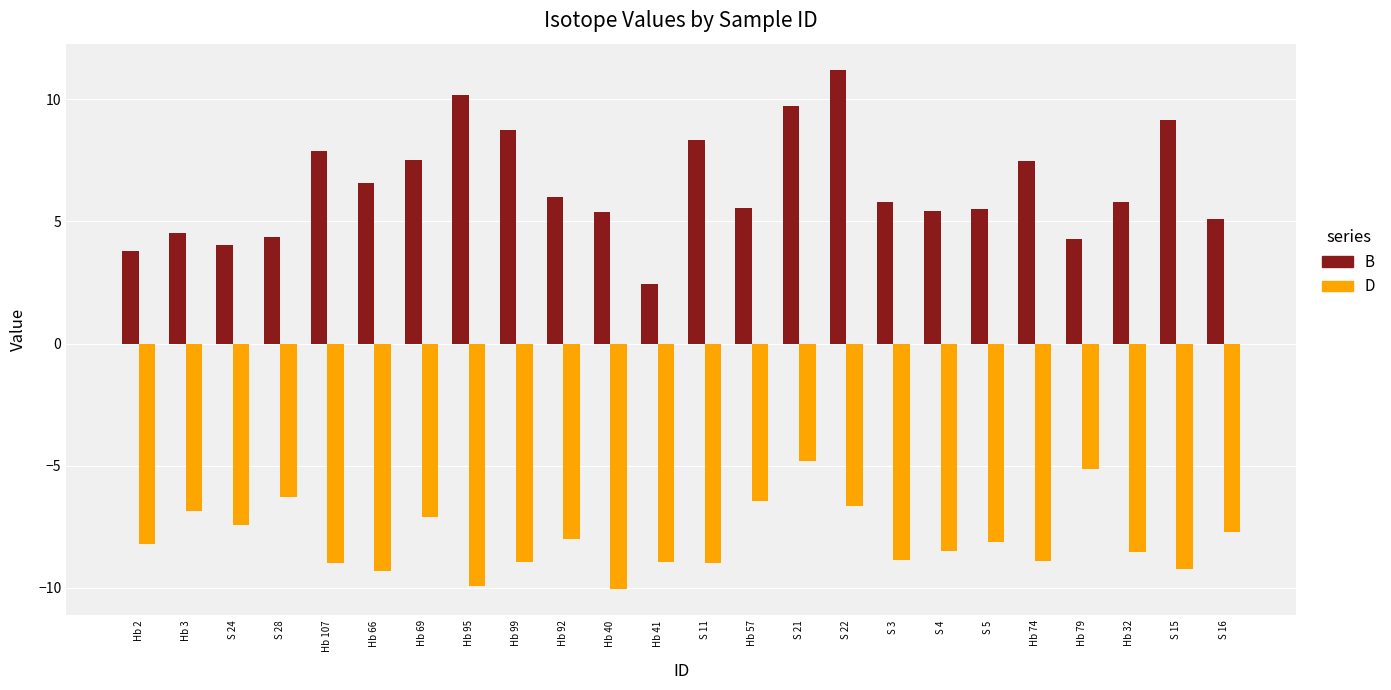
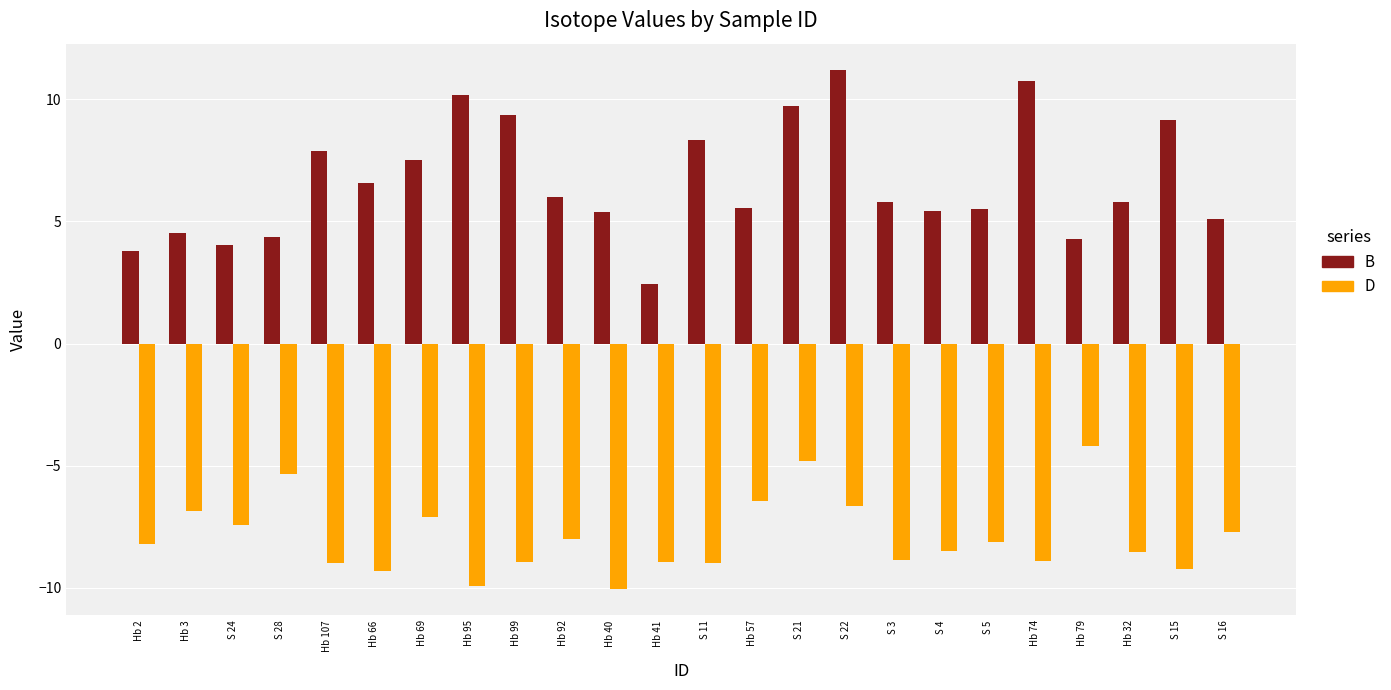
D, S 28: -6.3 -> -5.3
B, Hb 99: 8.7 -> 9.4
B, Hb 74: 7.5 -> 10.8
D, Hb 79: -5.1 -> -4.2
